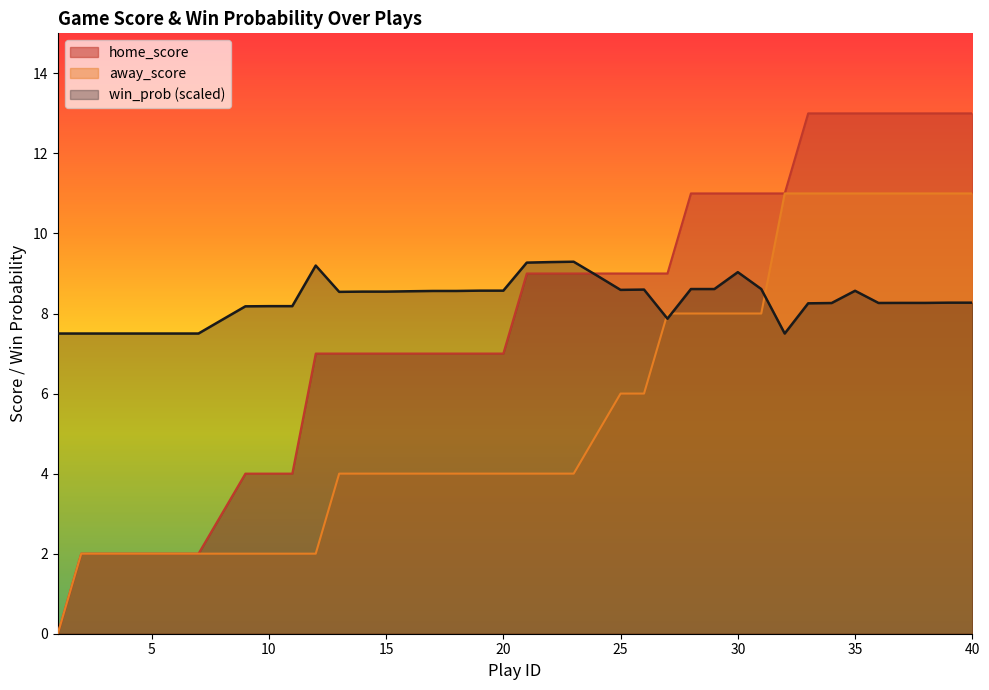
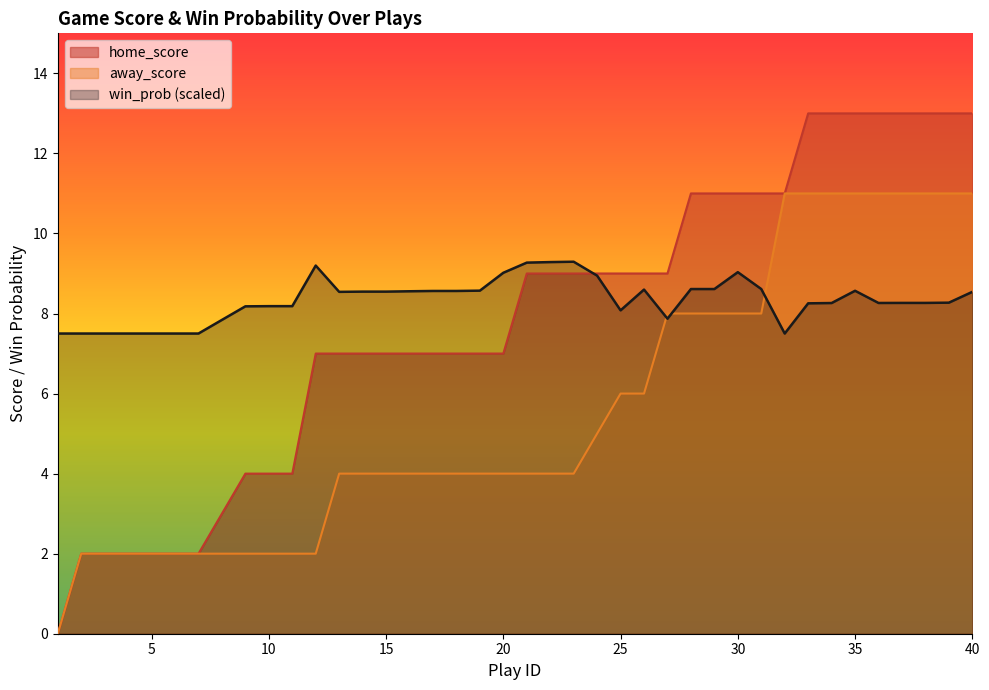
win_prob (scaled), 20: 8.6 -> 9.0
win_prob (scaled), 25: 8.6 -> 8.1
win_prob (scaled), 40: 8.3 -> 8.5
